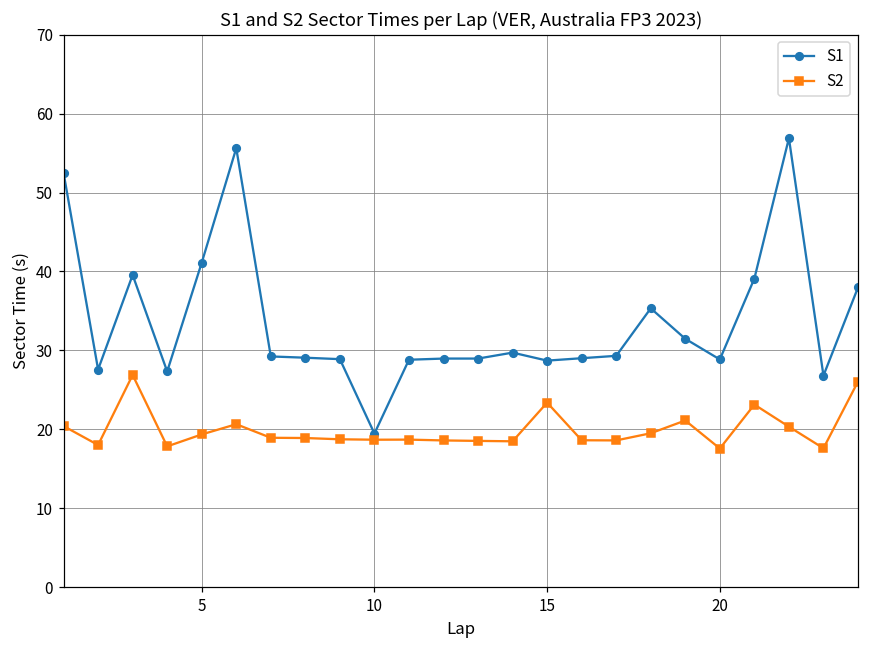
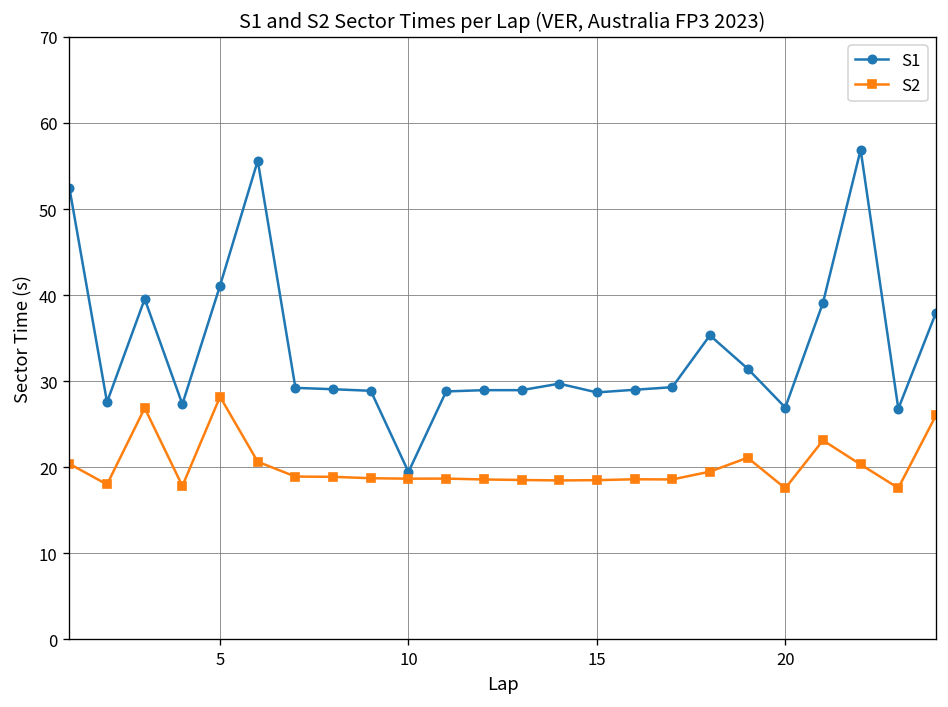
S2, 5: 19 -> 28
S2, 15: 23 -> 19
S1, 20: 29 -> 27
